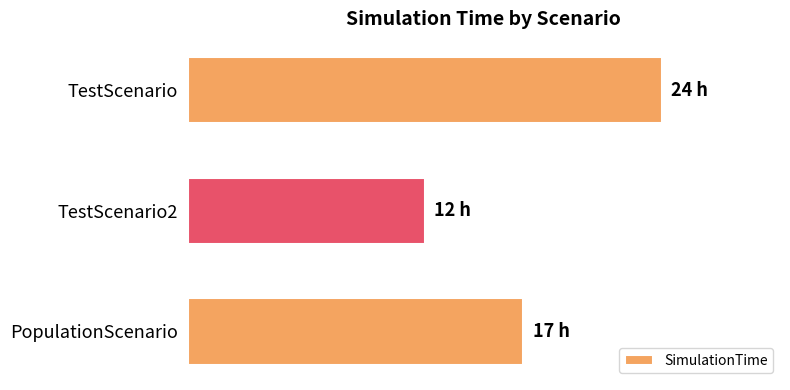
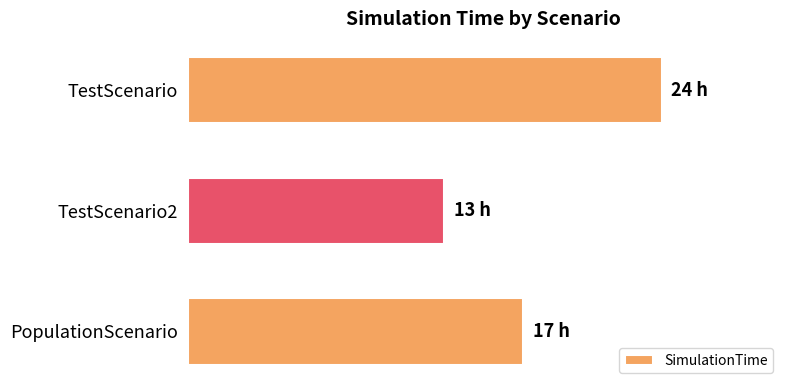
TestScenario2: 12 -> 13
